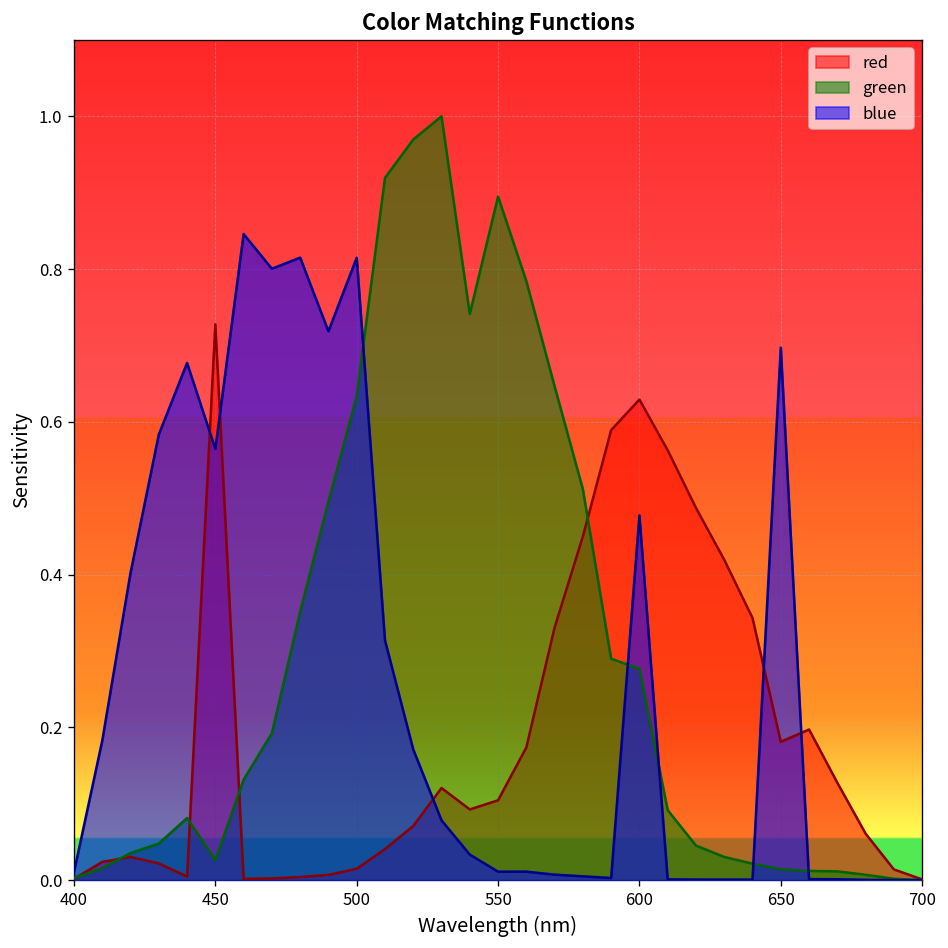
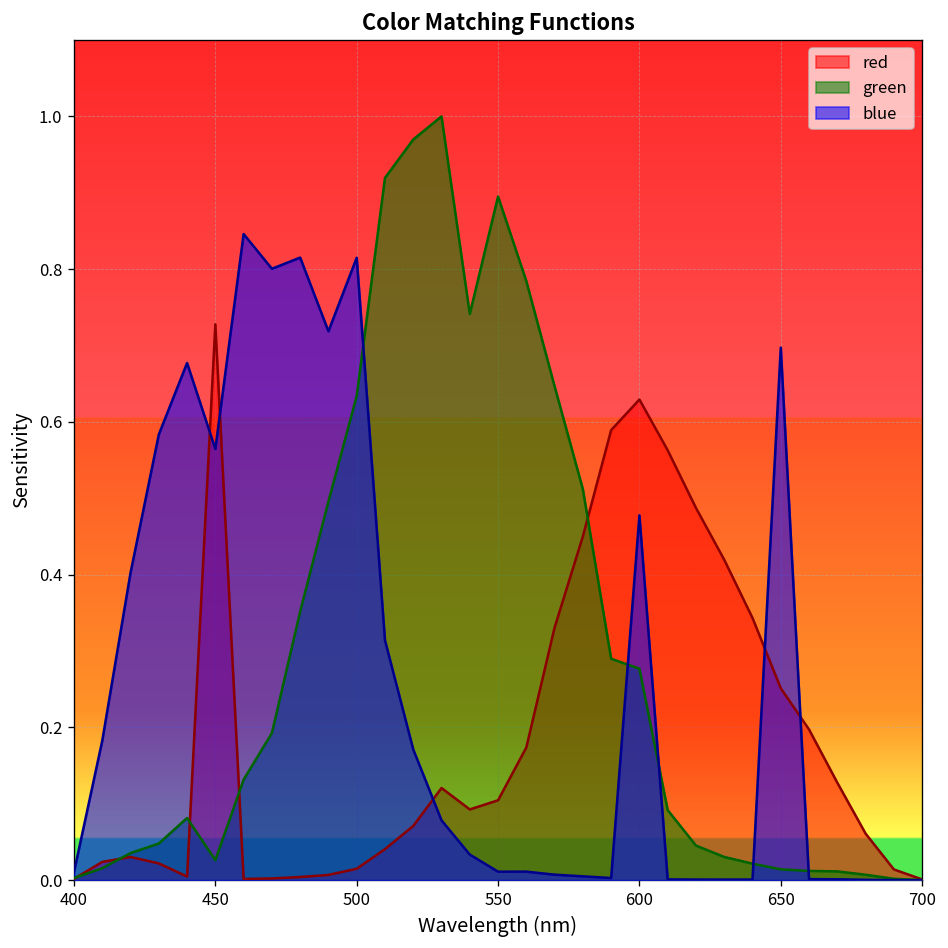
red, 650: 0.18 -> 0.25
